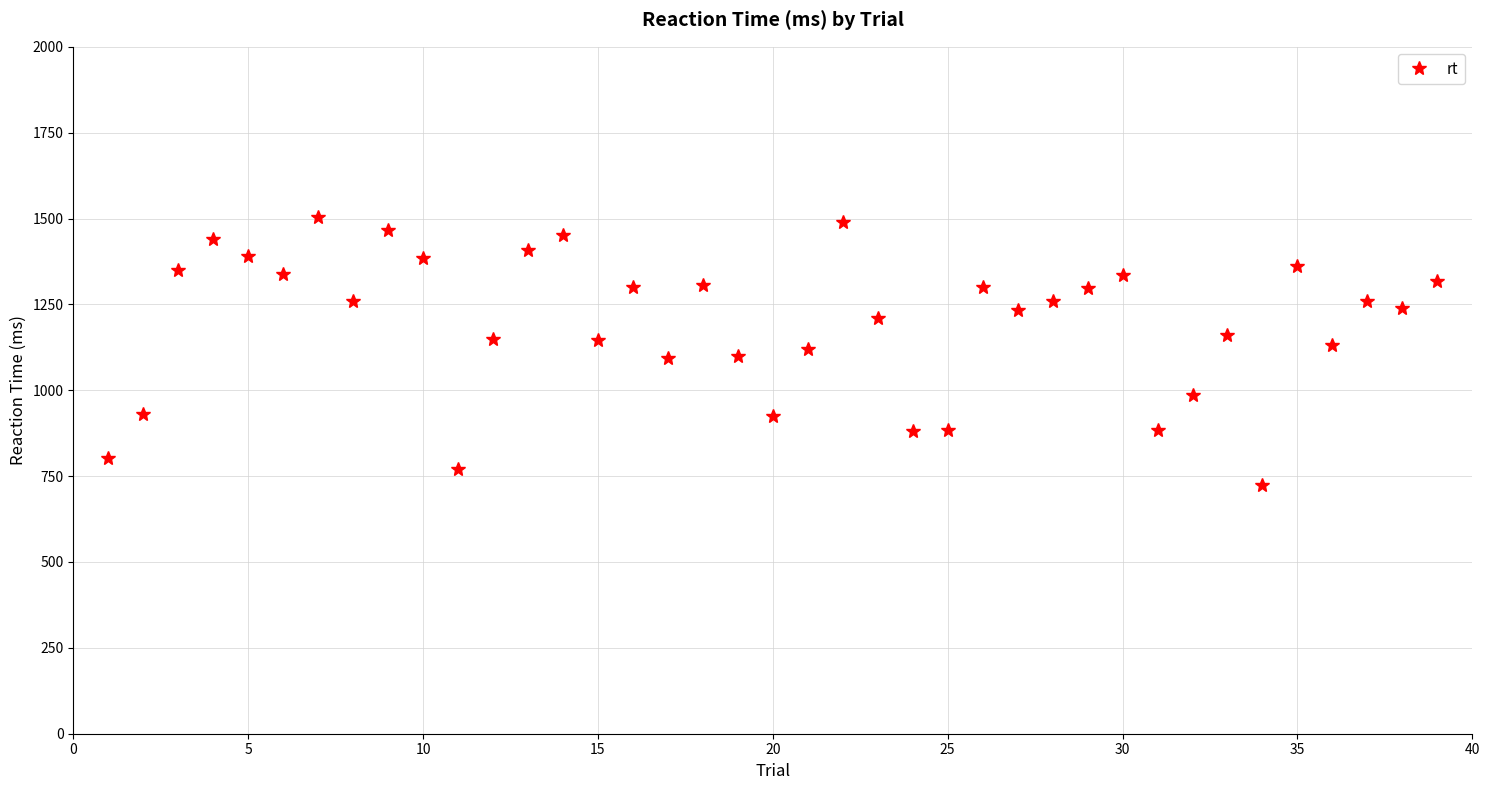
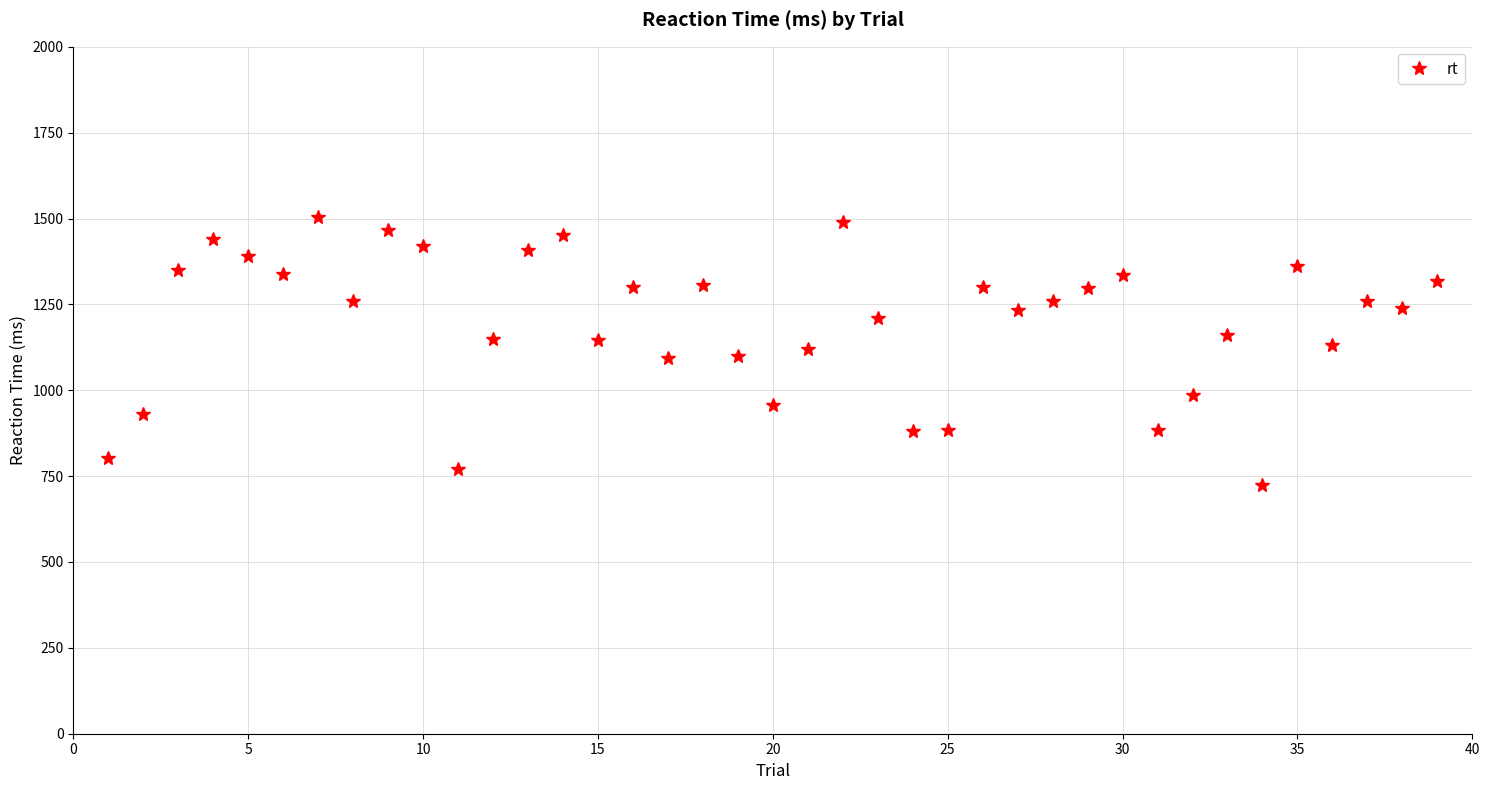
10: 1390 -> 1420
20: 930 -> 960
